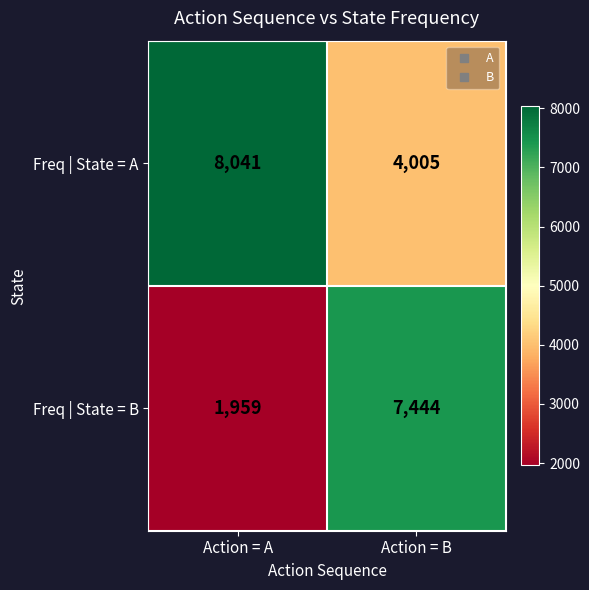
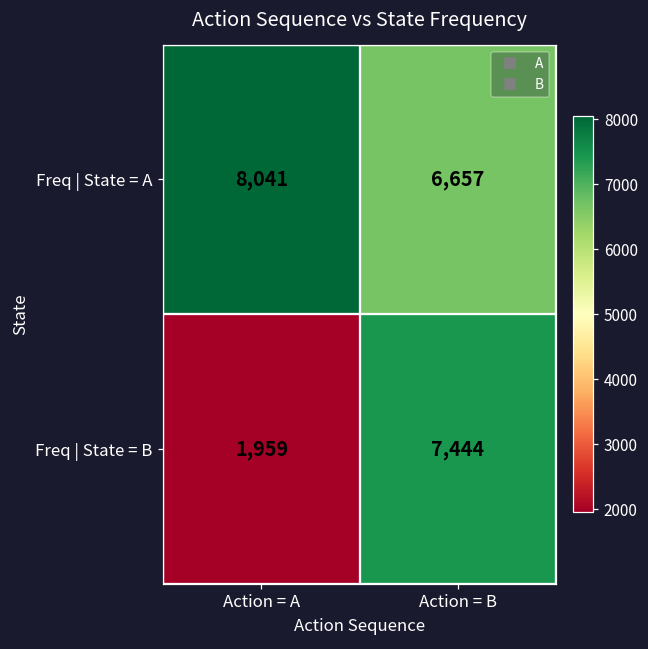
Freq | State = A, Action = B: 4,005 -> 6,657
